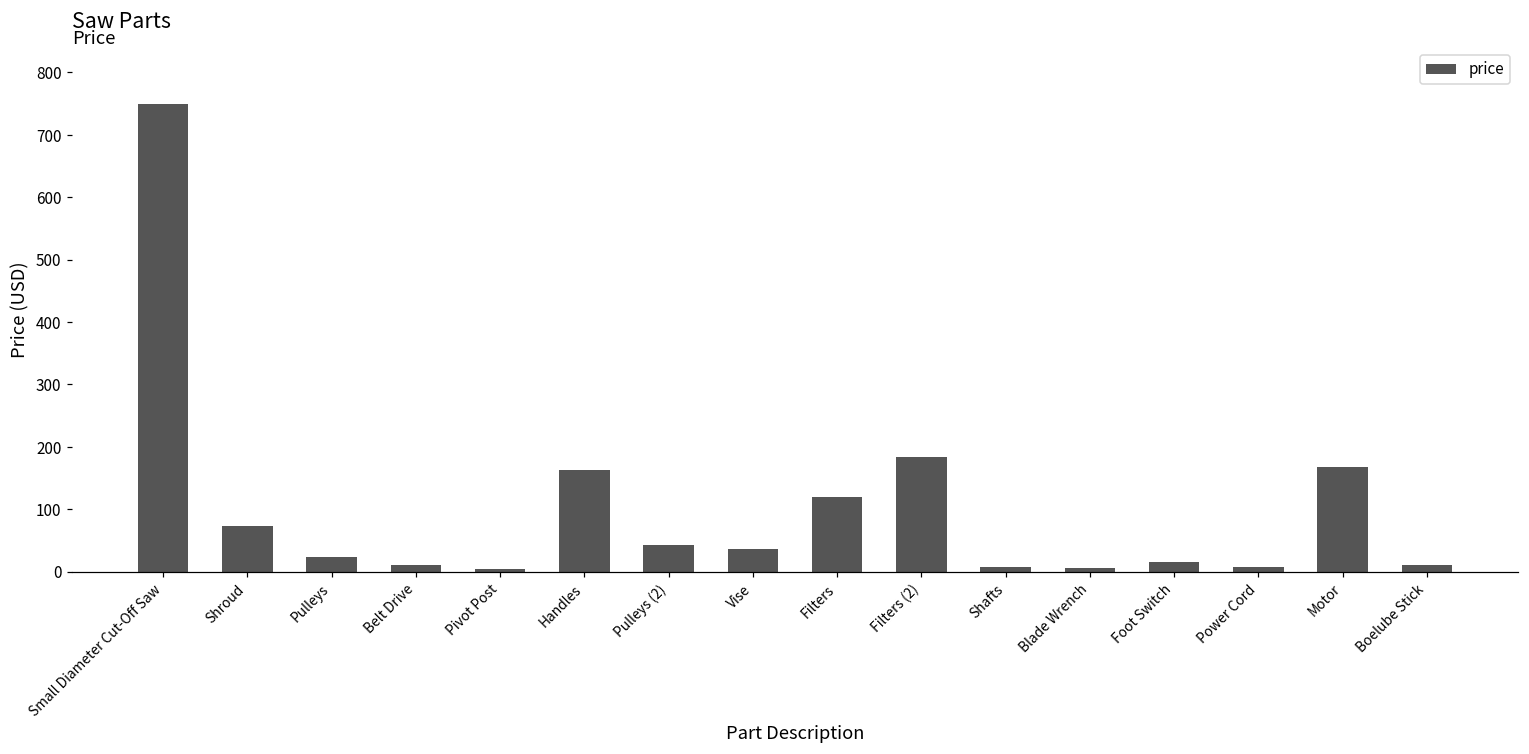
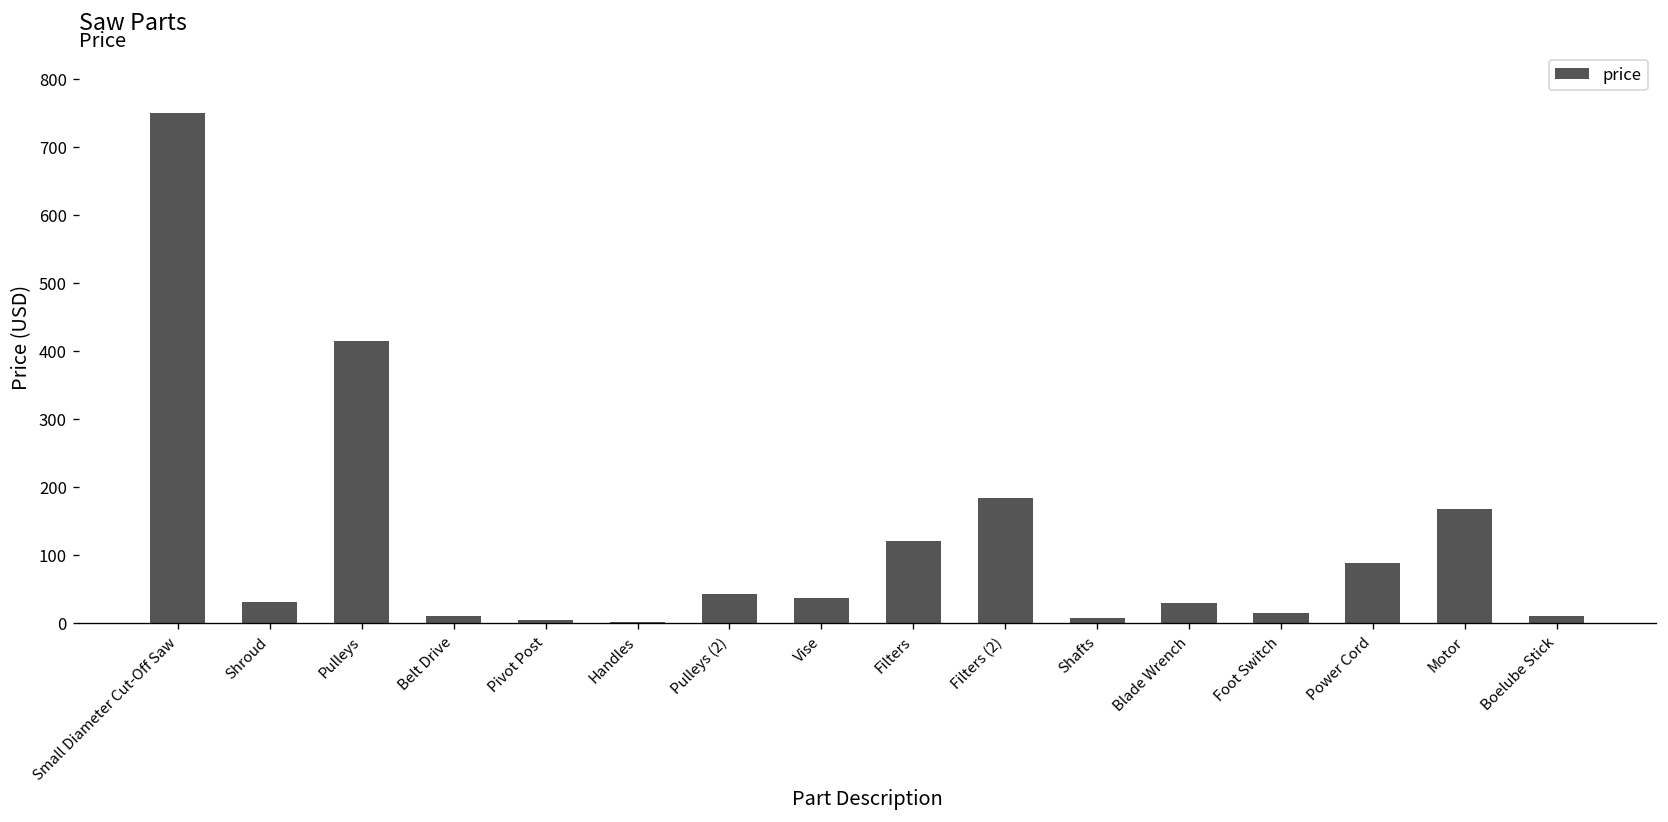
Shroud: 70 -> 30
Pulleys: 20 -> 410
Handles: 160 -> 0
Blade Wrench: 10 -> 30
Power Cord: 10 -> 90
